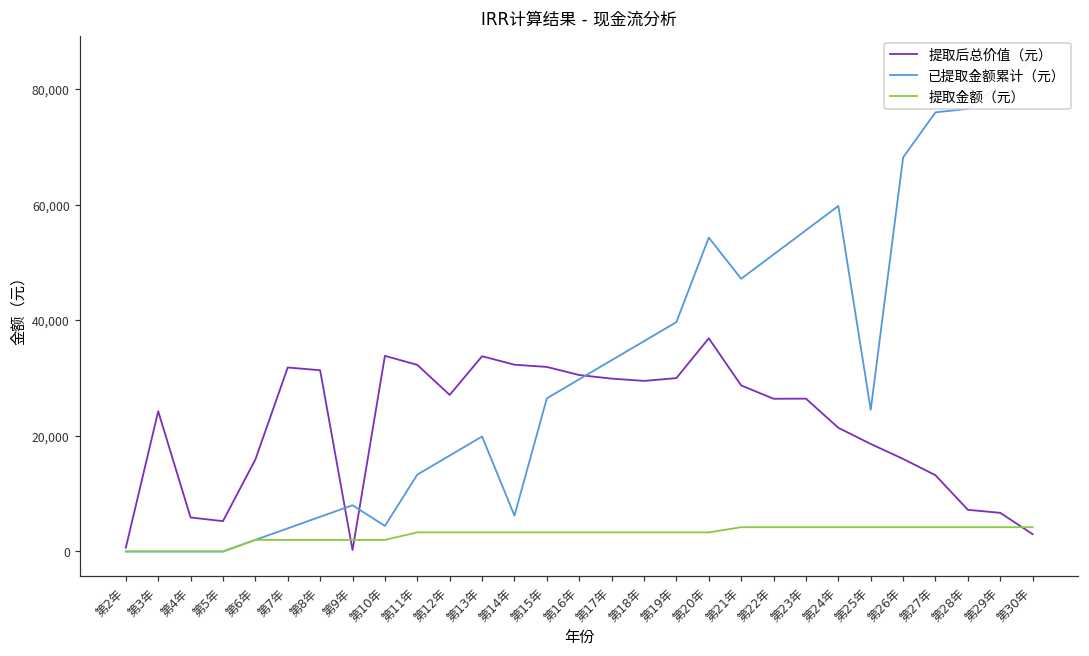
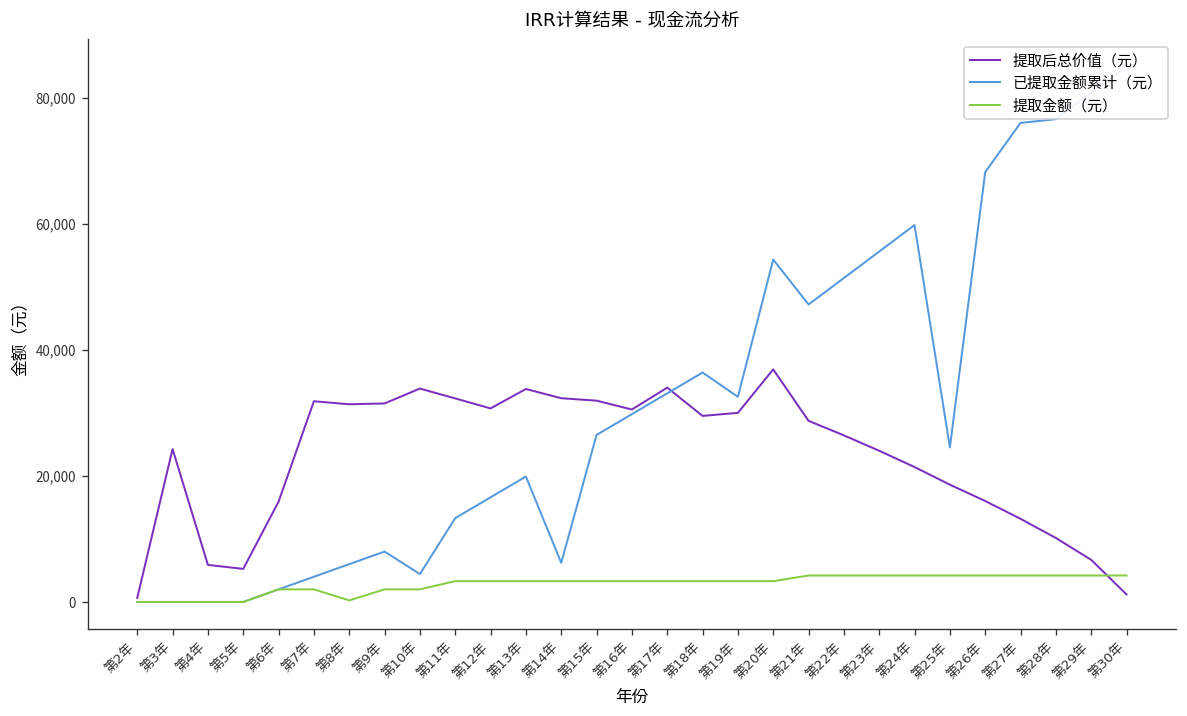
提取金额（元）, 第8年: 2,000 -> 0
提取后总价值（元）, 第9年: 0 -> 31,000
提取后总价值（元）, 第12年: 27,000 -> 31,000
提取后总价值（元）, 第17年: 30,000 -> 34,000
已提取金额累计（元）, 第19年: 40,000 -> 33,000
提取后总价值（元）, 第23年: 26,000 -> 24,000
提取后总价值（元）, 第28年: 7,000 -> 10,000
提取后总价值（元）, 第30年: 3,000 -> 1,000
